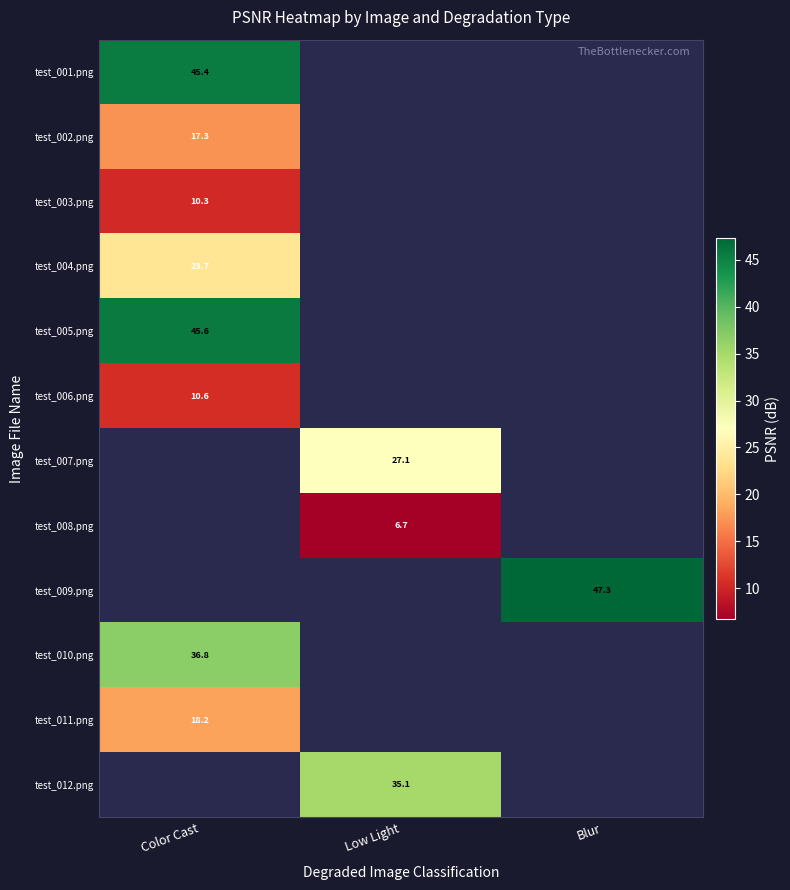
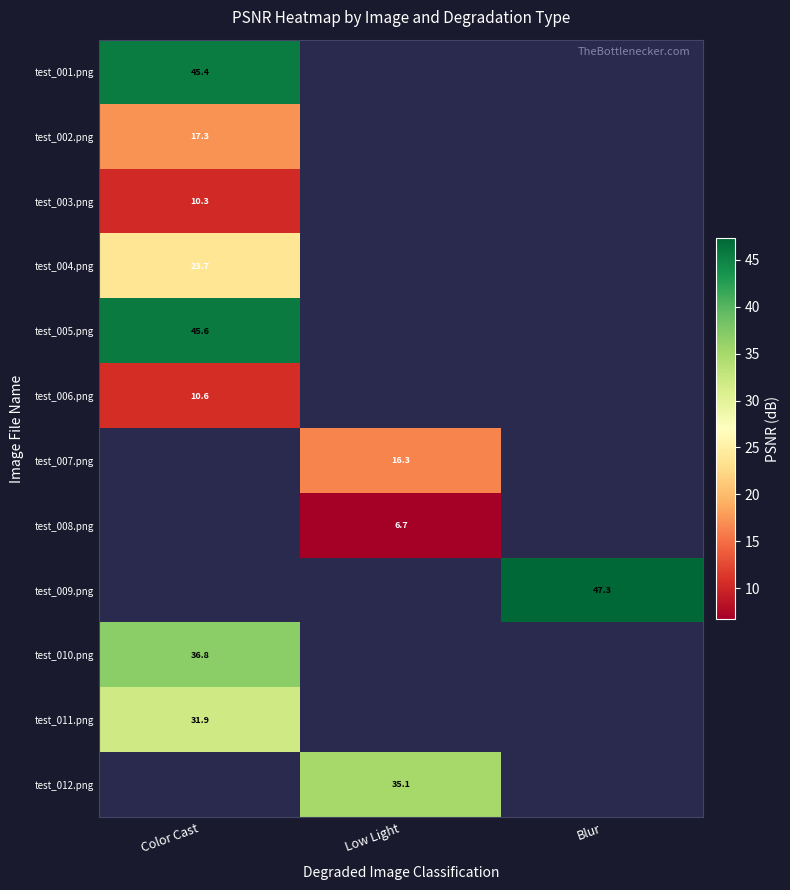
test_007.png, Low Light: 27.1 -> 16.3
test_011.png, Color Cast: 18.2 -> 31.9
